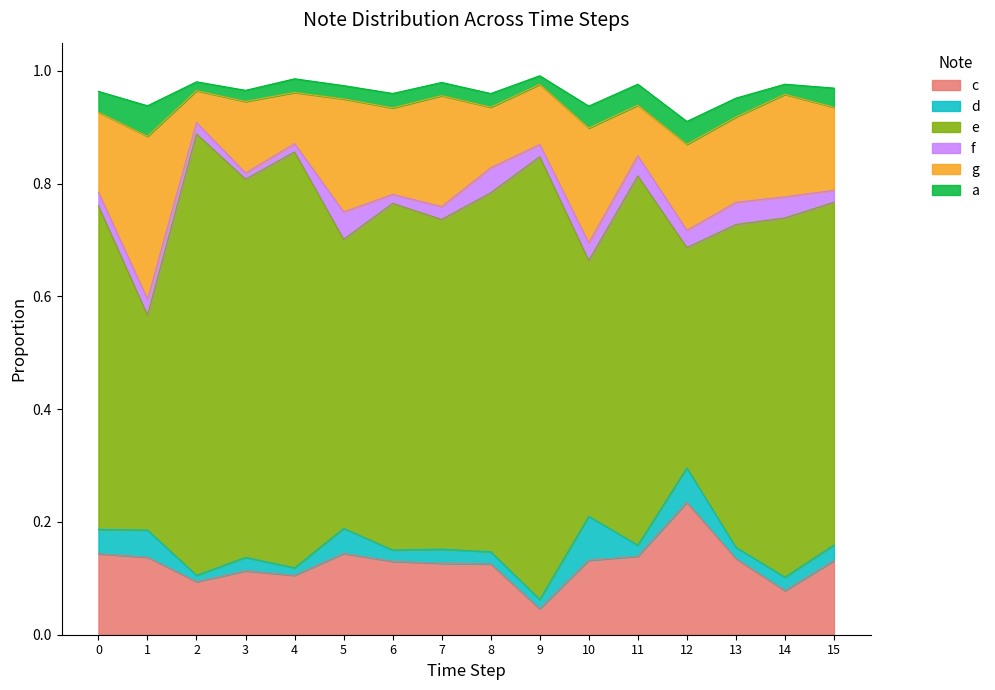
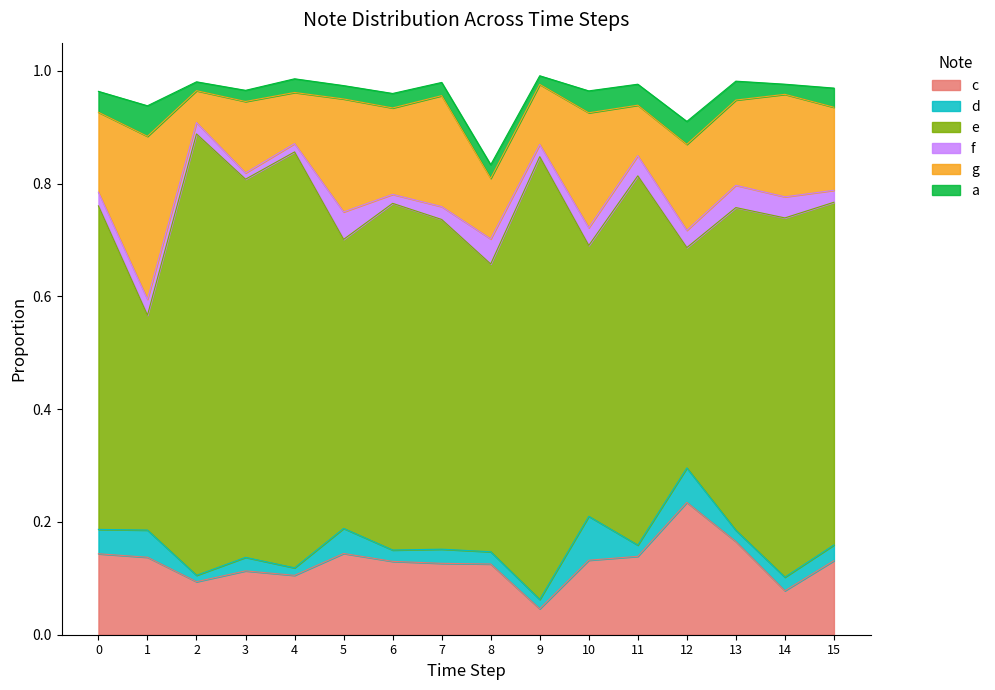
e, 8: 0.64 -> 0.51
e, 10: 0.45 -> 0.48
c, 13: 0.14 -> 0.17
